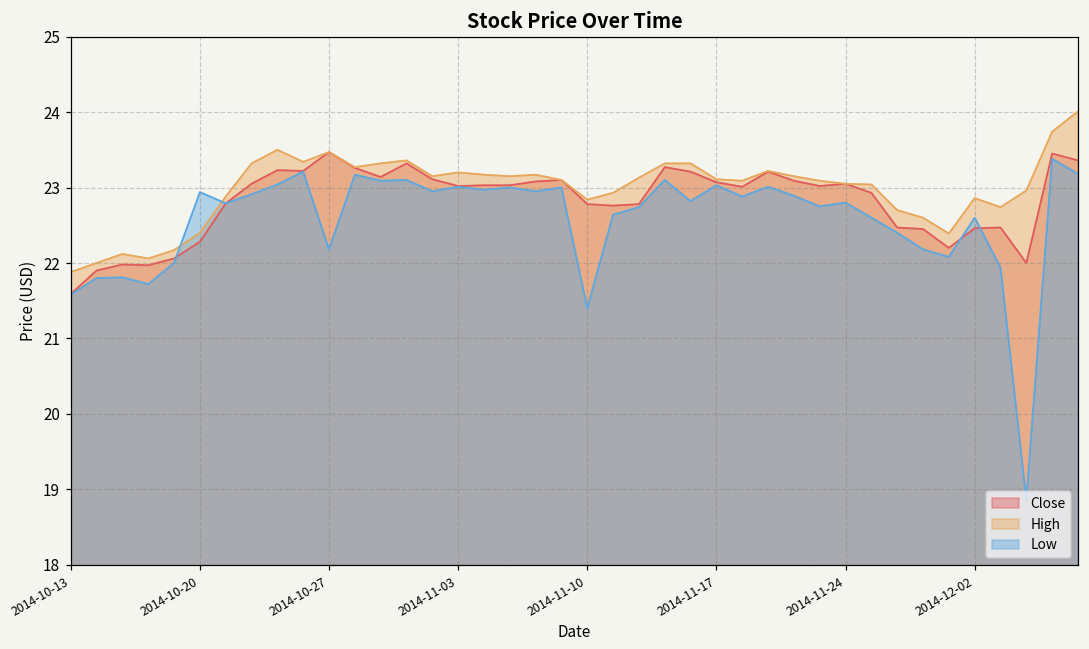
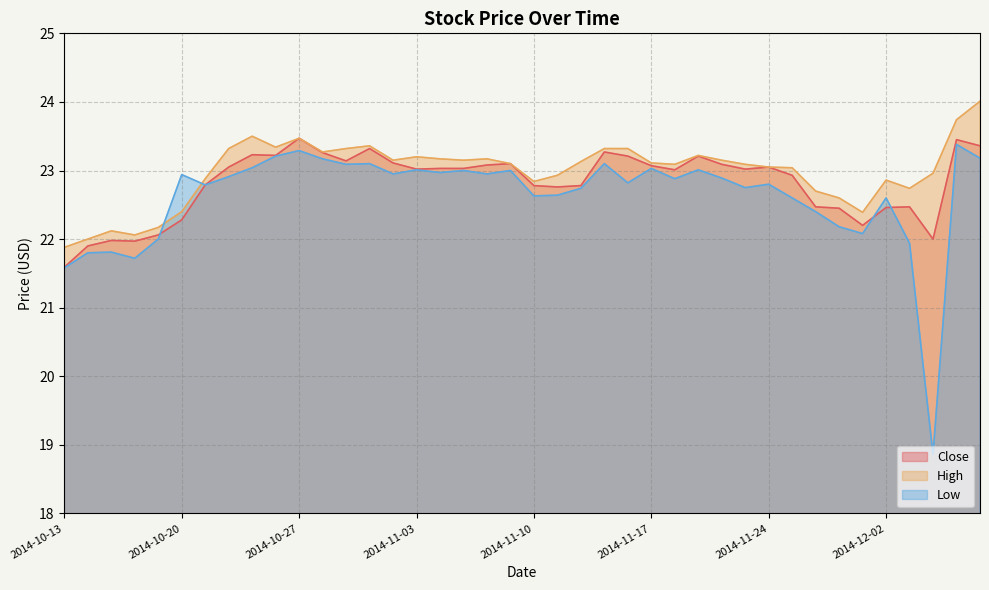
Low, 2014-10-27: 22.2 -> 23.3
Low, 2014-11-10: 21.4 -> 22.6
